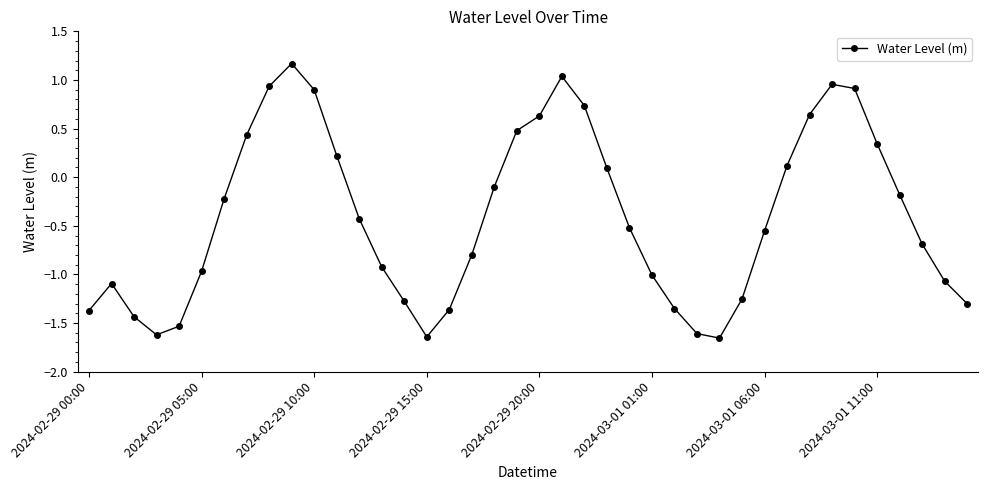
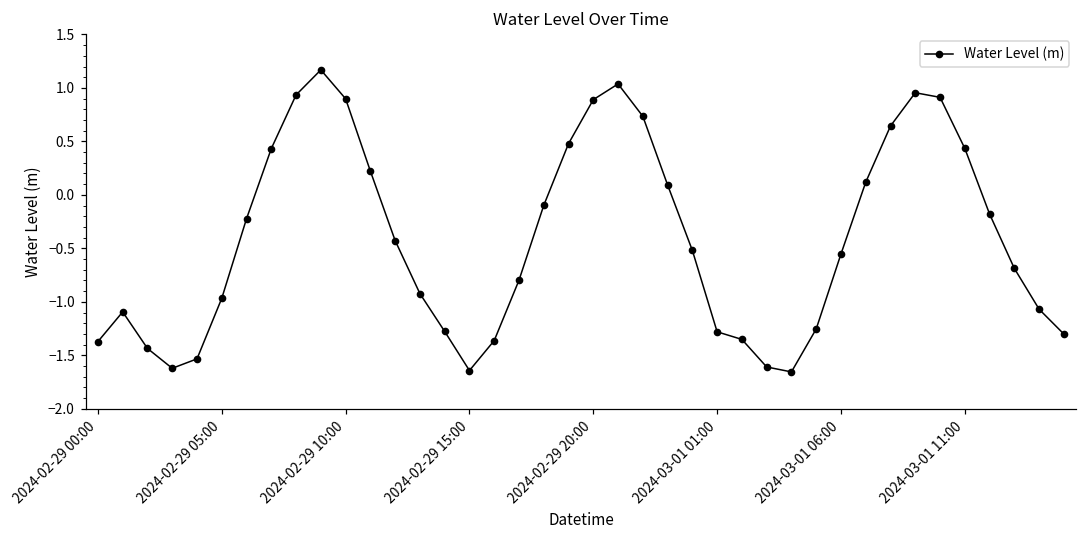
2024-02-29 20:00: 0.6 -> 0.9
2024-03-01 01:00: -1.0 -> -1.3
2024-03-01 11:00: 0.3 -> 0.4
